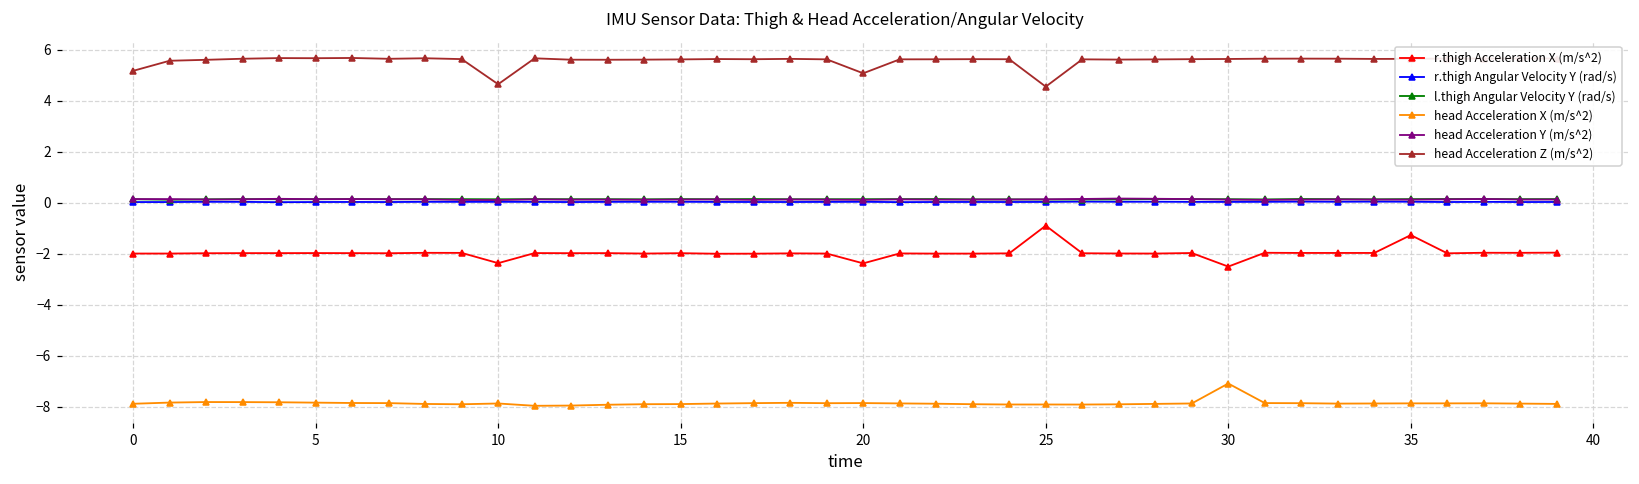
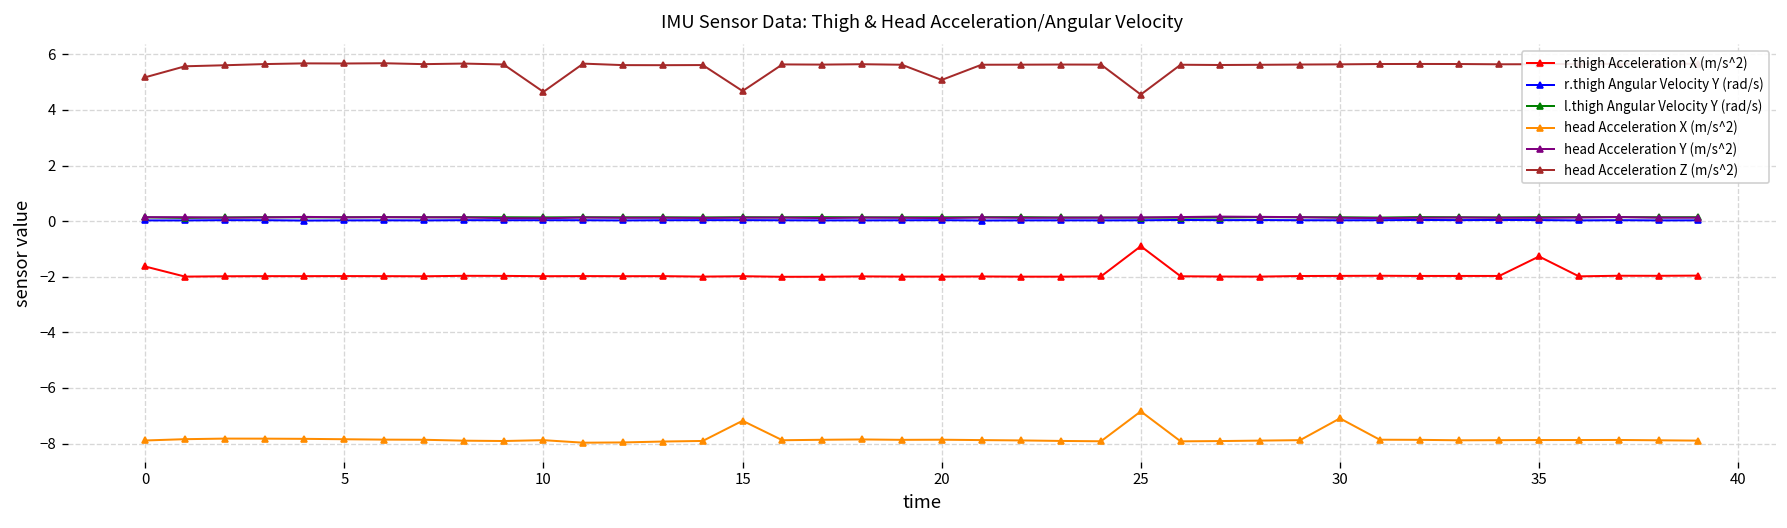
r.thigh Acceleration X (m/s^2), 0: -2.0 -> -1.6
r.thigh Acceleration X (m/s^2), 10: -2.4 -> -2.0
head Acceleration X (m/s^2), 15: -7.9 -> -7.2
head Acceleration Z (m/s^2), 15: 5.6 -> 4.7
r.thigh Acceleration X (m/s^2), 20: -2.4 -> -2.0
head Acceleration X (m/s^2), 25: -7.9 -> -6.8
r.thigh Acceleration X (m/s^2), 30: -2.5 -> -2.0
